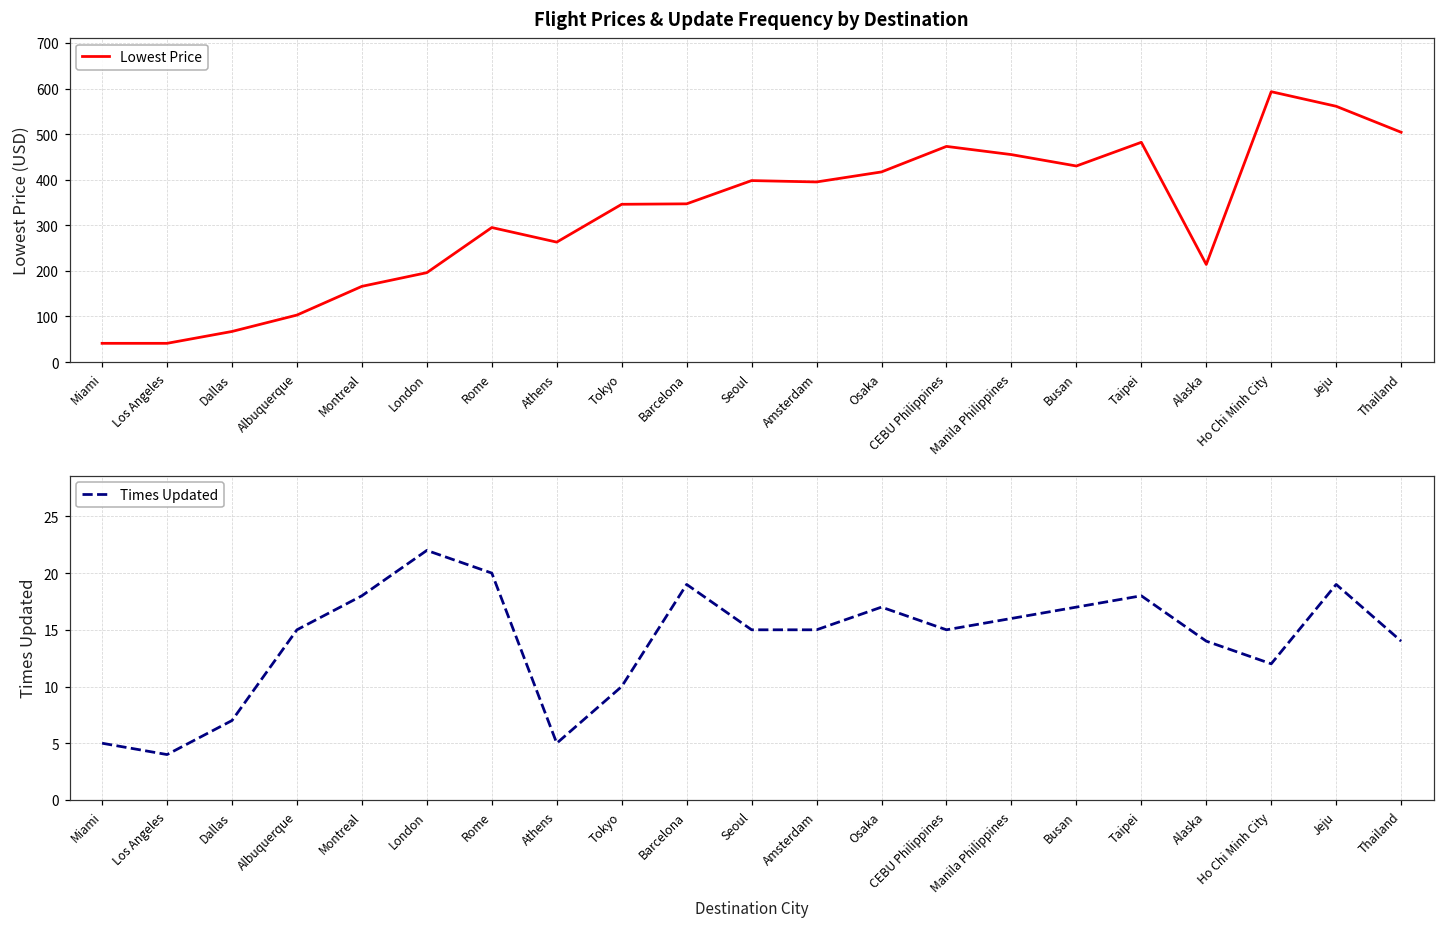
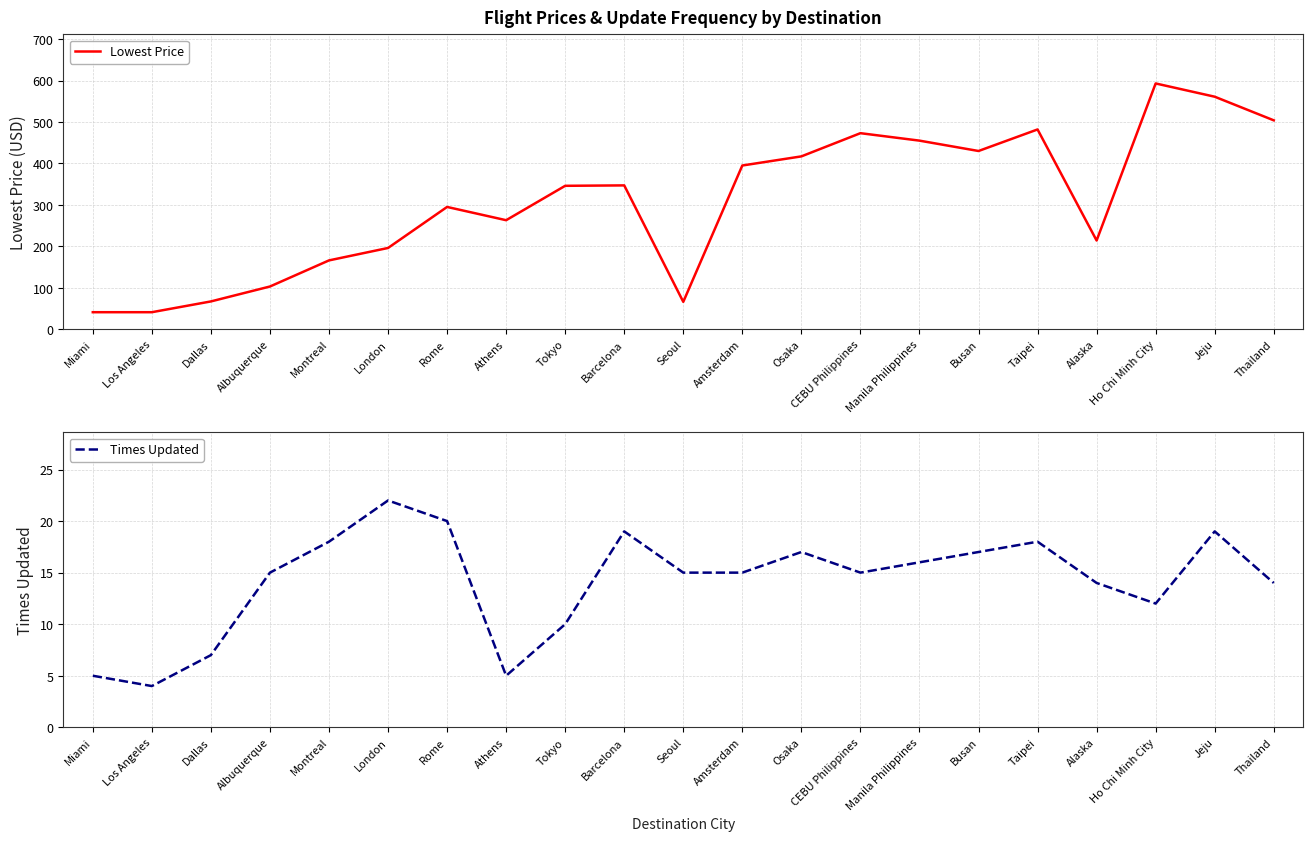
Flight Prices & Update Frequency by Destination, Seoul: 400 -> 70
